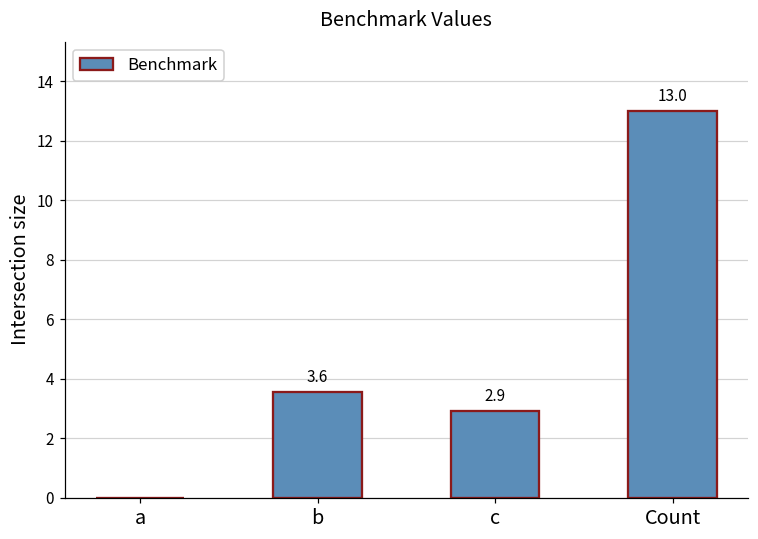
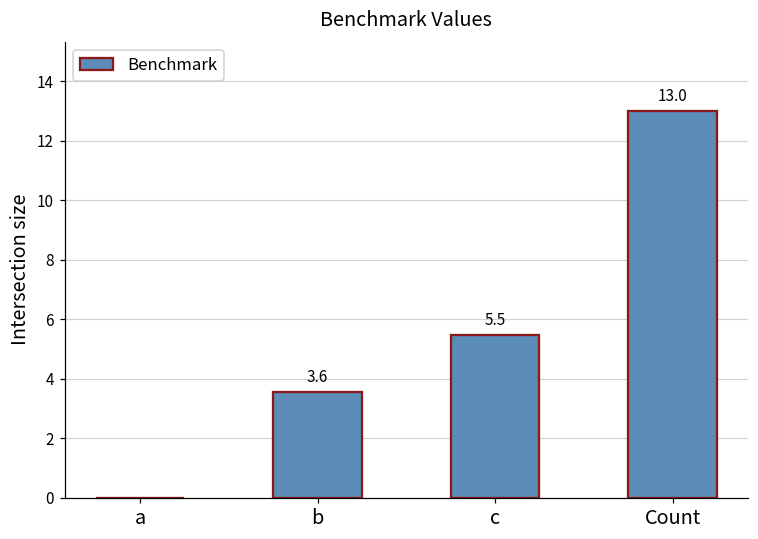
c: 2.9 -> 5.5
